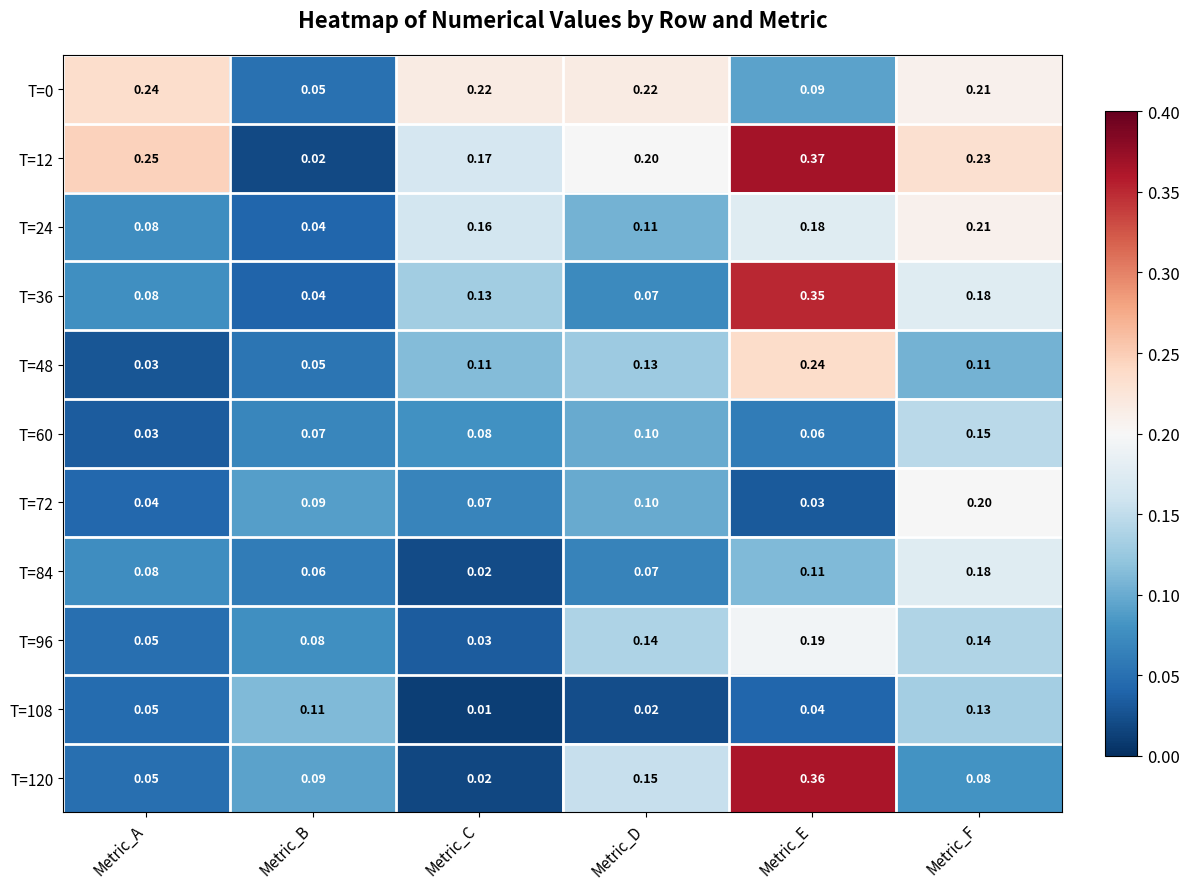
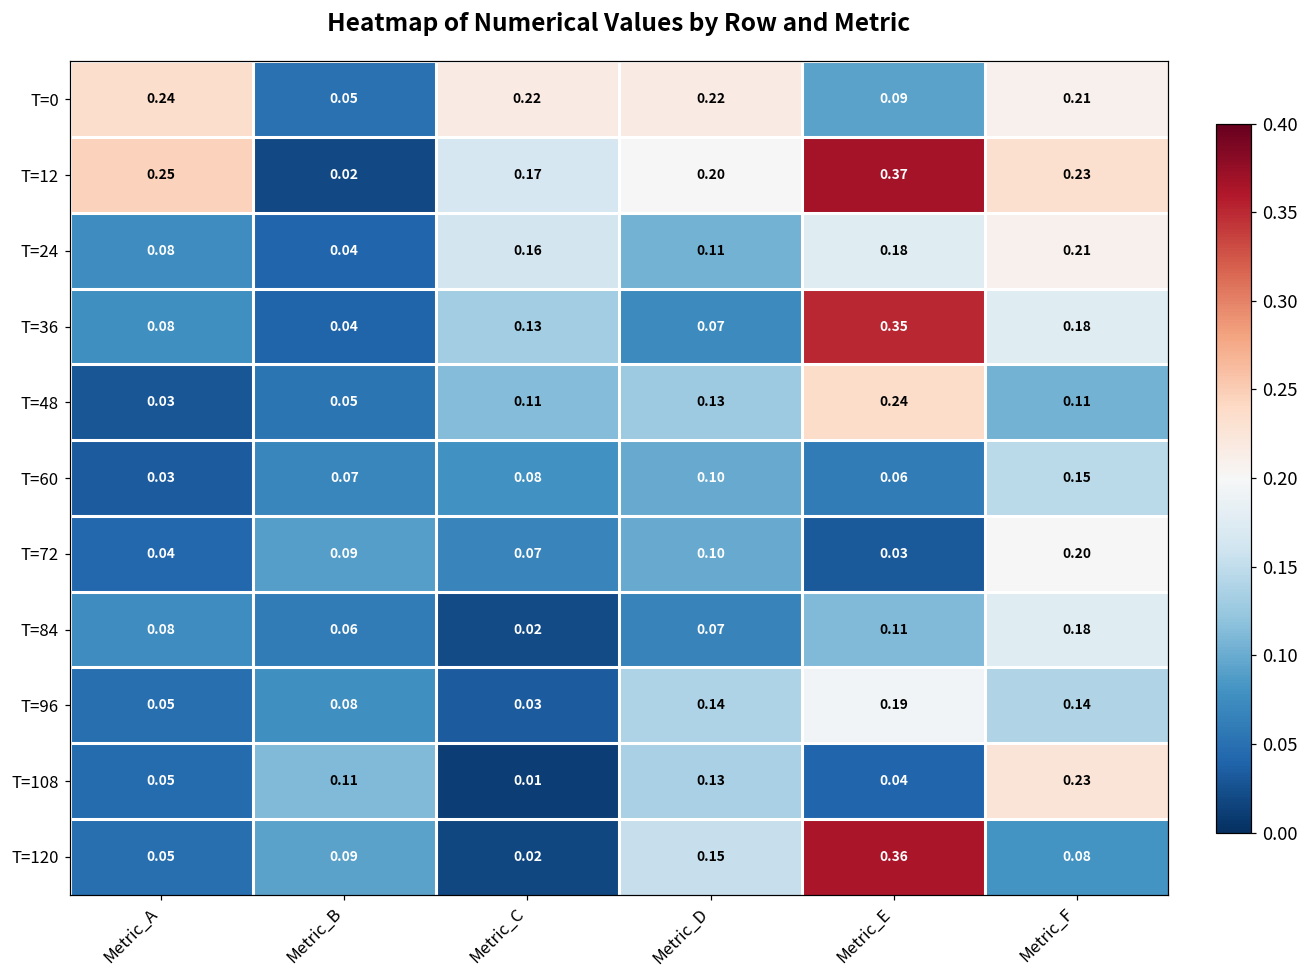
T=108, Metric_D: 0.02 -> 0.13
T=108, Metric_F: 0.13 -> 0.23
